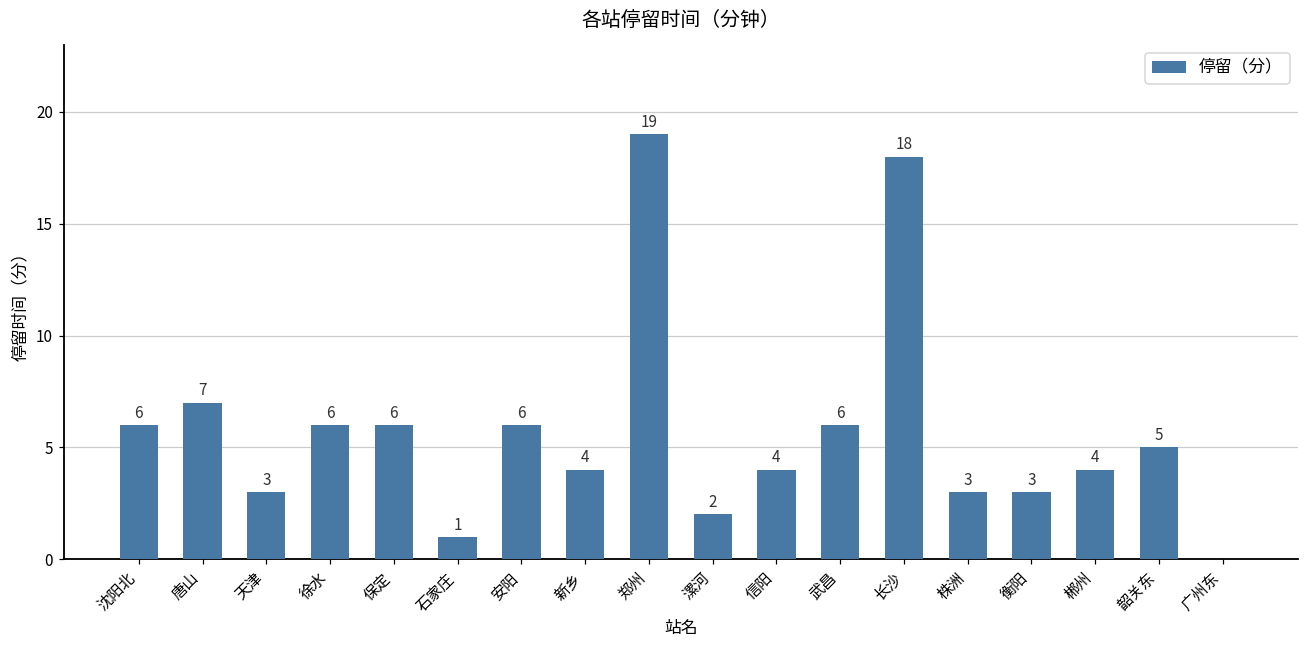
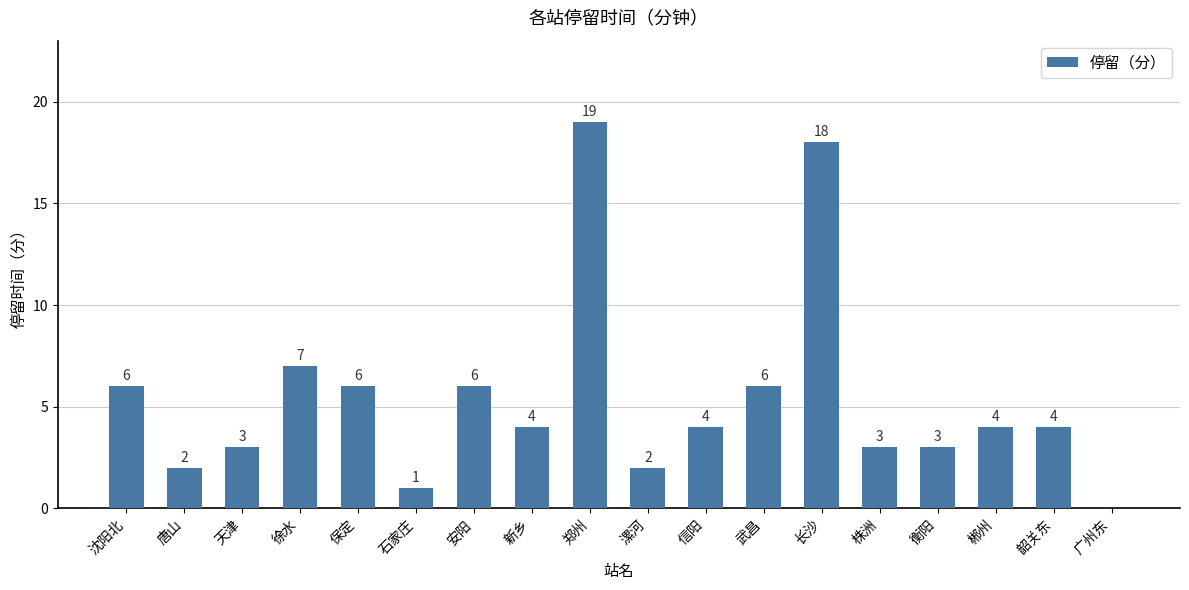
唐山: 7 -> 2
徐水: 6 -> 7
韶关东: 5 -> 4
